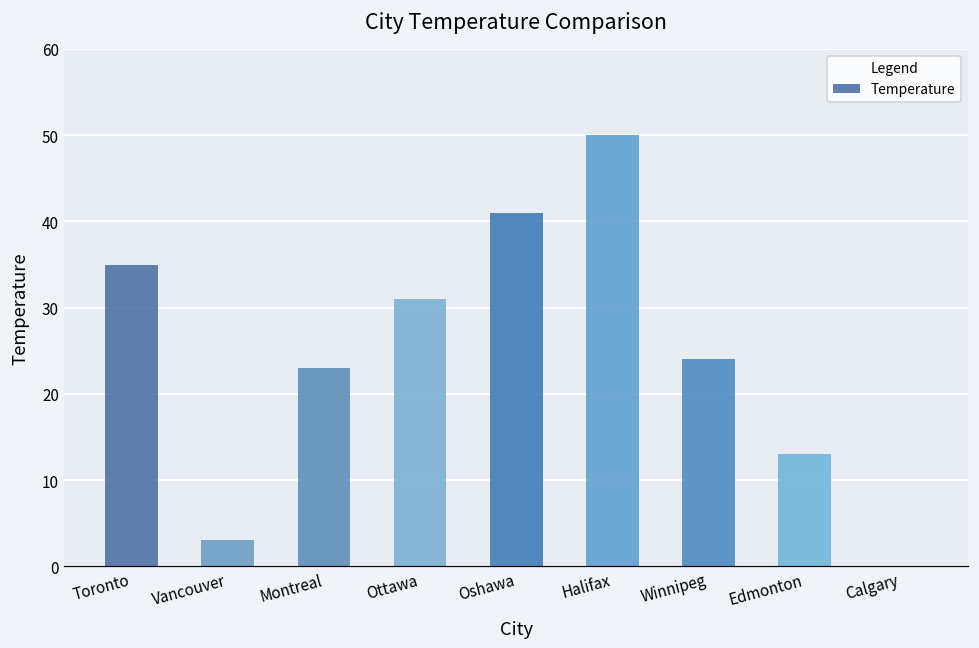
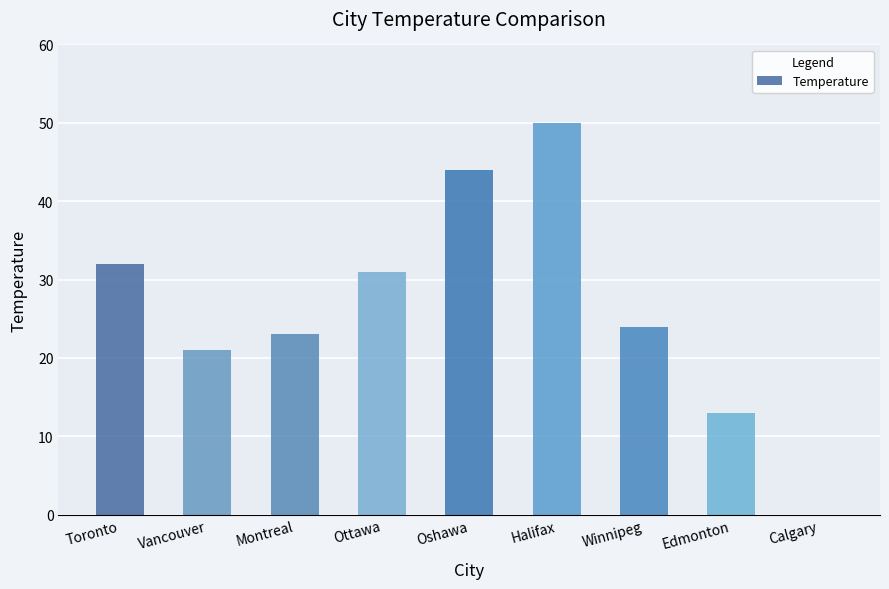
Toronto: 35 -> 32
Vancouver: 3 -> 21
Oshawa: 41 -> 44
